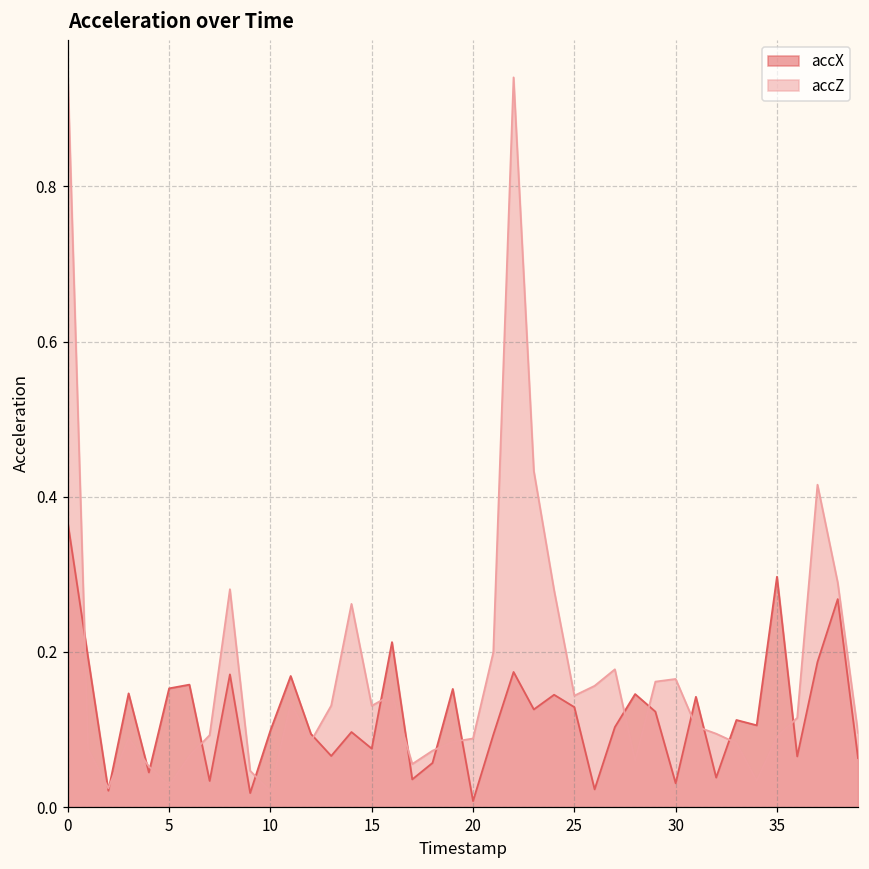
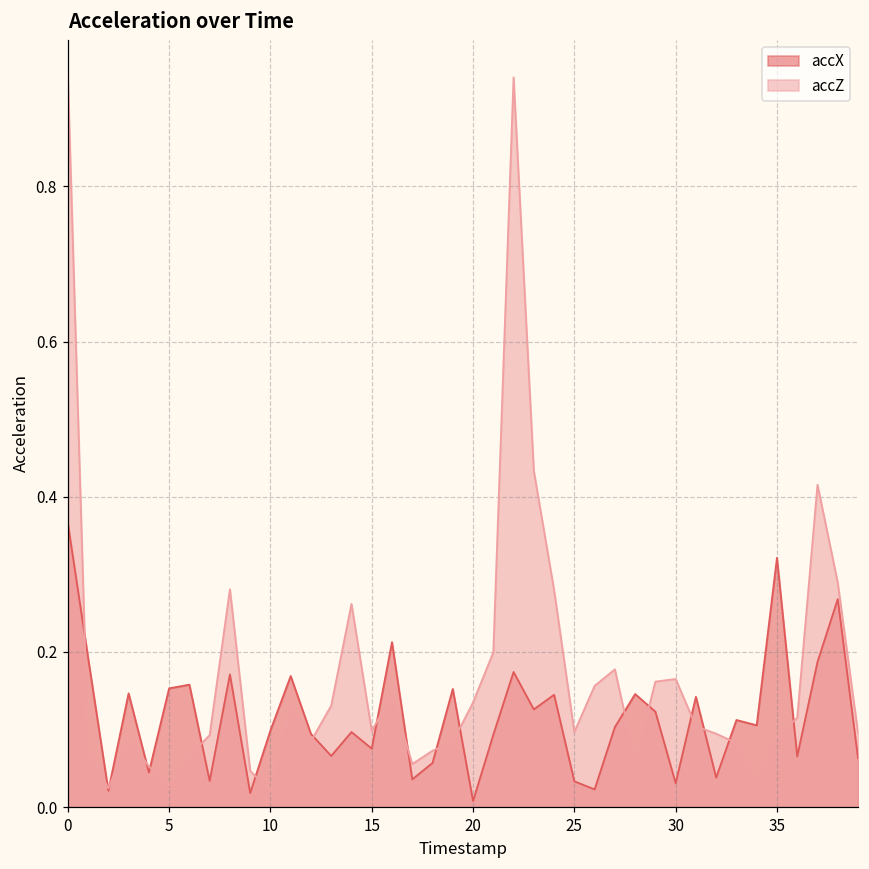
accZ, 15: 0.13 -> 0.10
accZ, 20: 0.09 -> 0.13
accX, 25: 0.13 -> 0.03
accZ, 25: 0.14 -> 0.10
accX, 35: 0.30 -> 0.32
